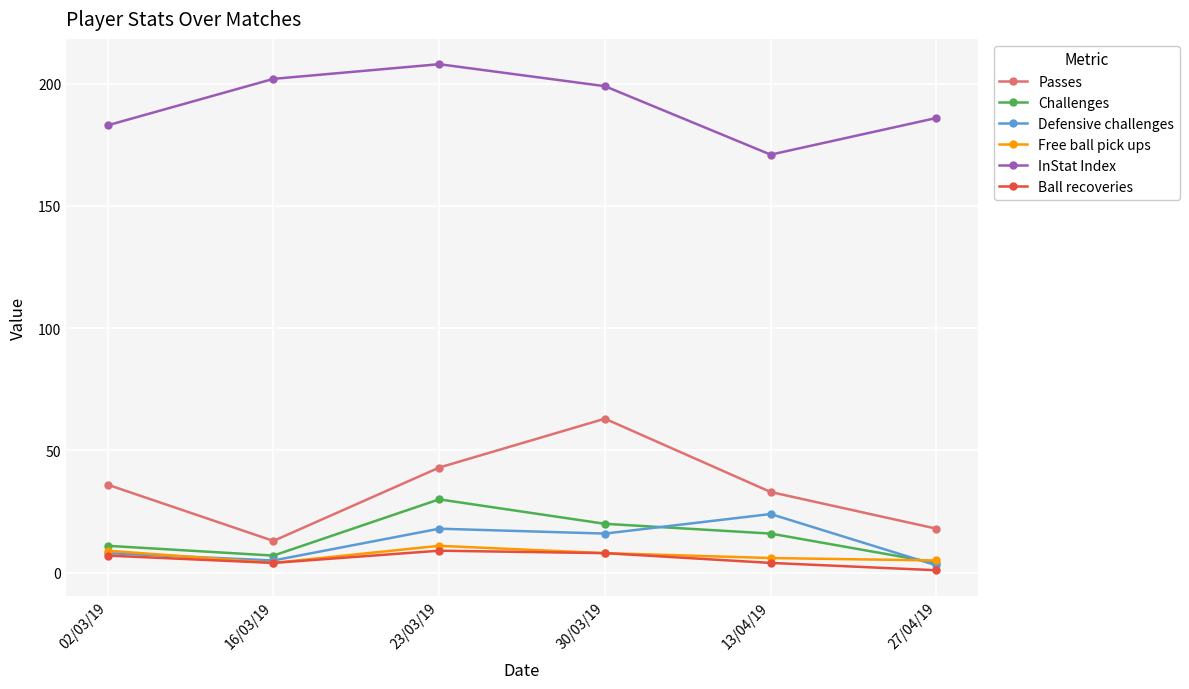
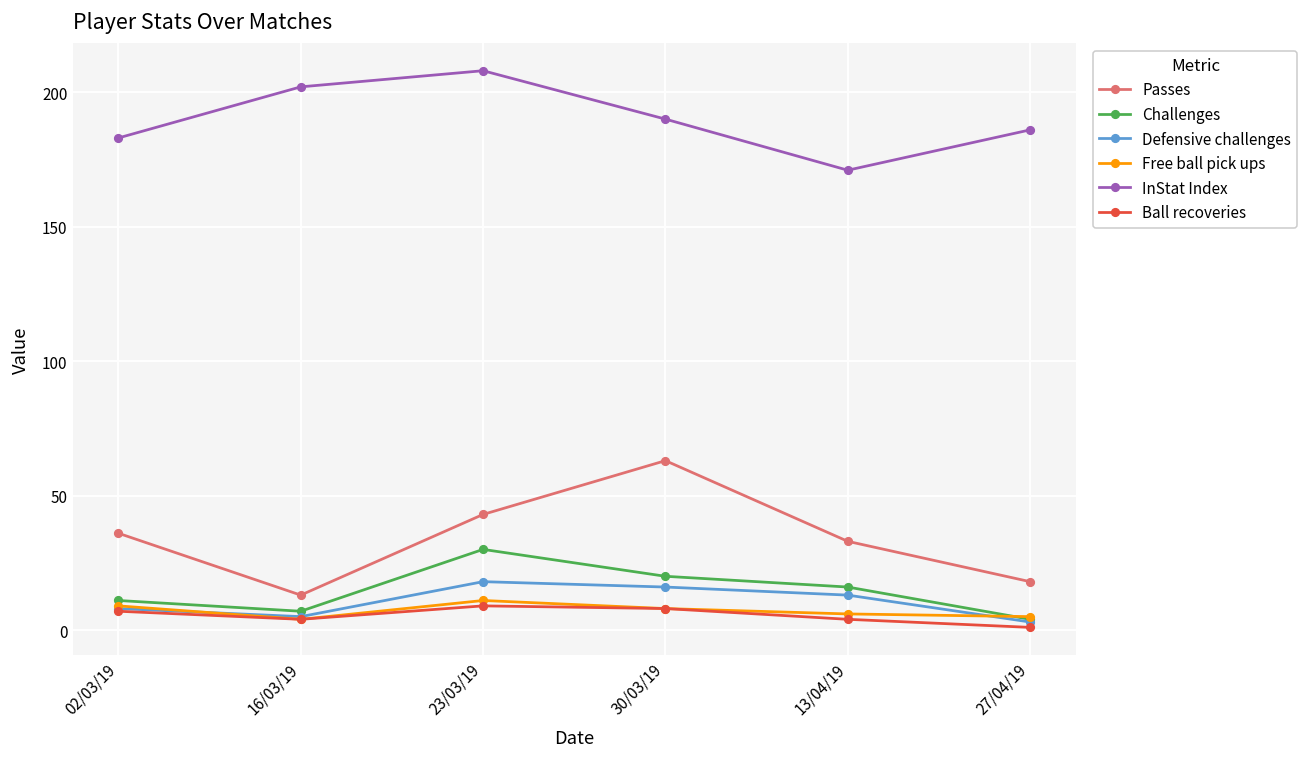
InStat Index, 30/03/19: 199 -> 190
Defensive challenges, 13/04/19: 24 -> 13
